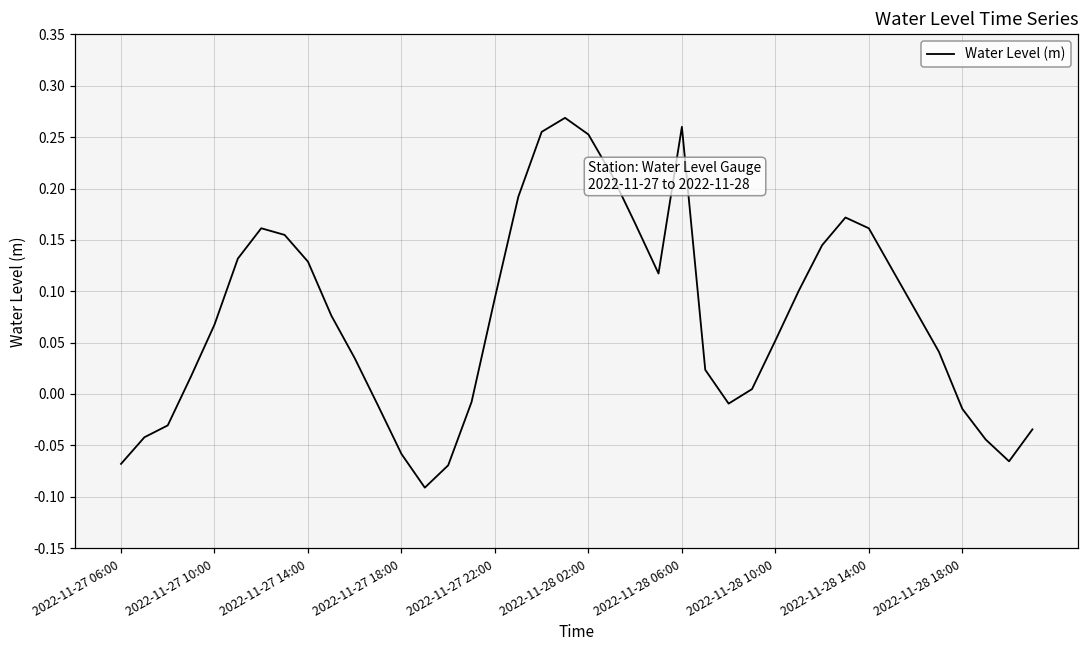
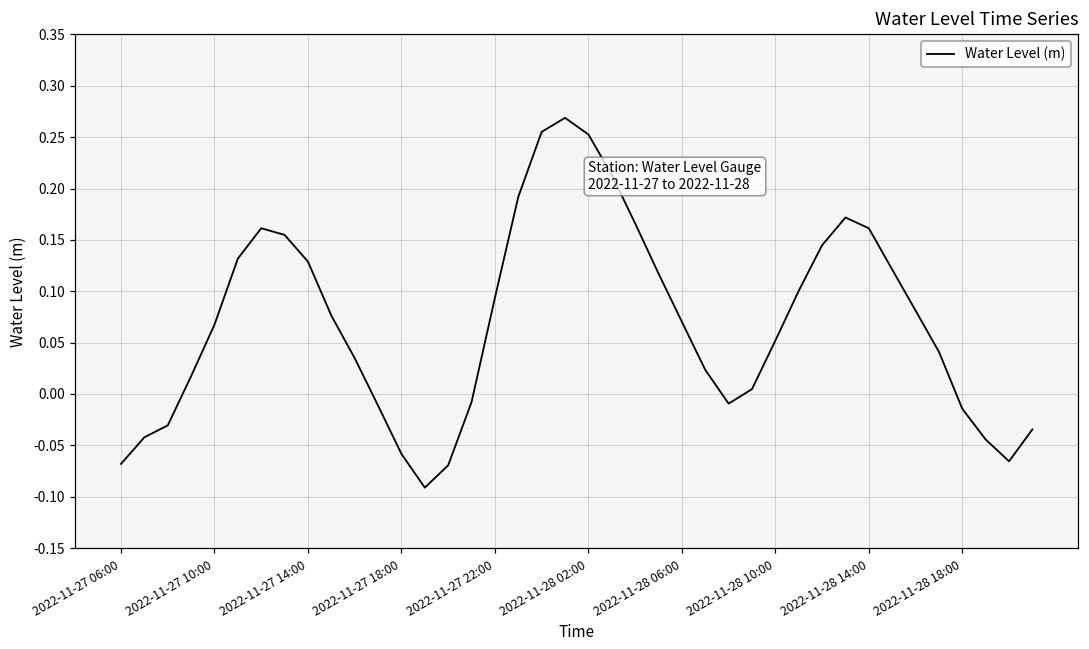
2022-11-28 06:00: 0.26 -> 0.07
